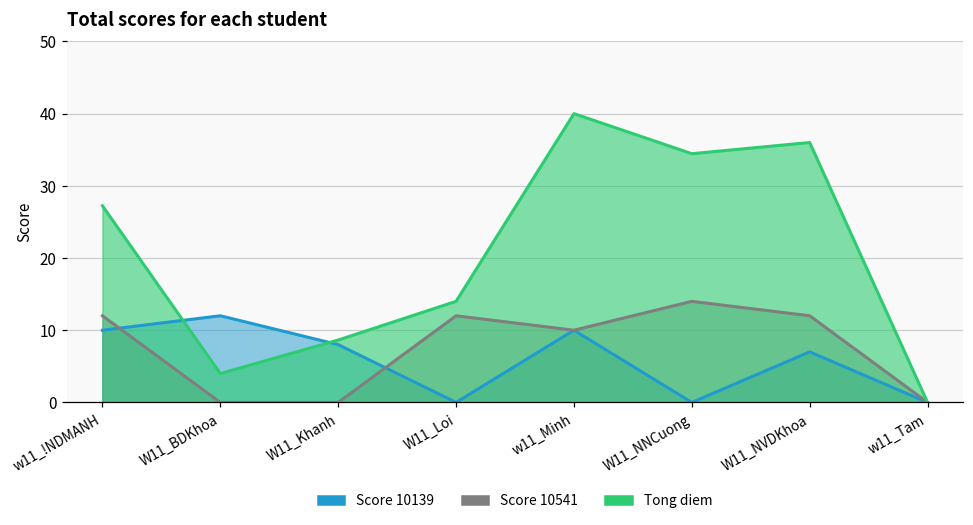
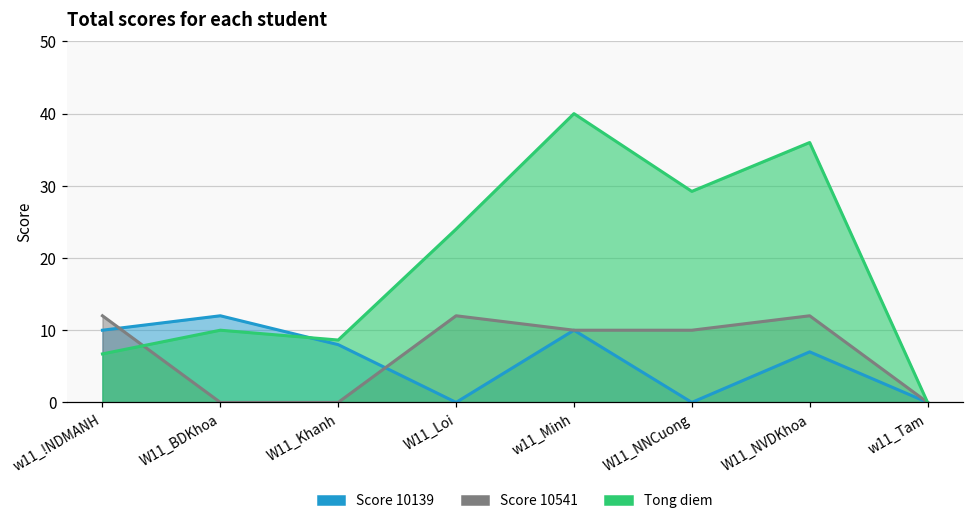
Tong diem, w11_!NDMANH: 27 -> 7
Tong diem, W11_BDKhoa: 4 -> 10
Tong diem, W11_Loi: 14 -> 24
Score 10541, W11_NNCuong: 14 -> 10
Tong diem, W11_NNCuong: 34 -> 29
